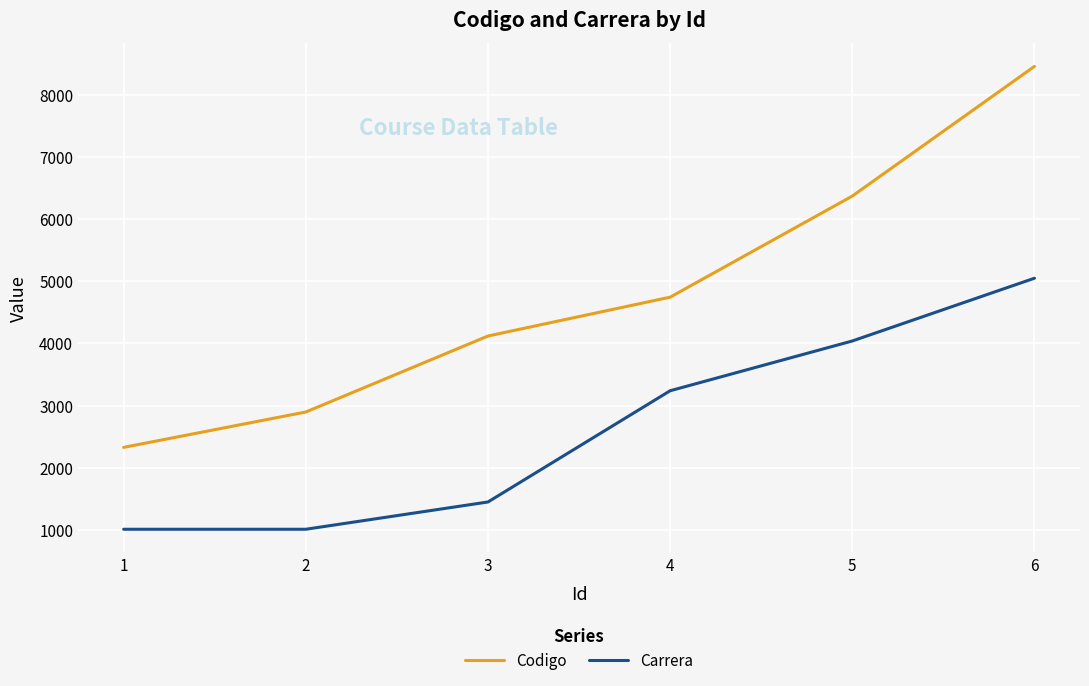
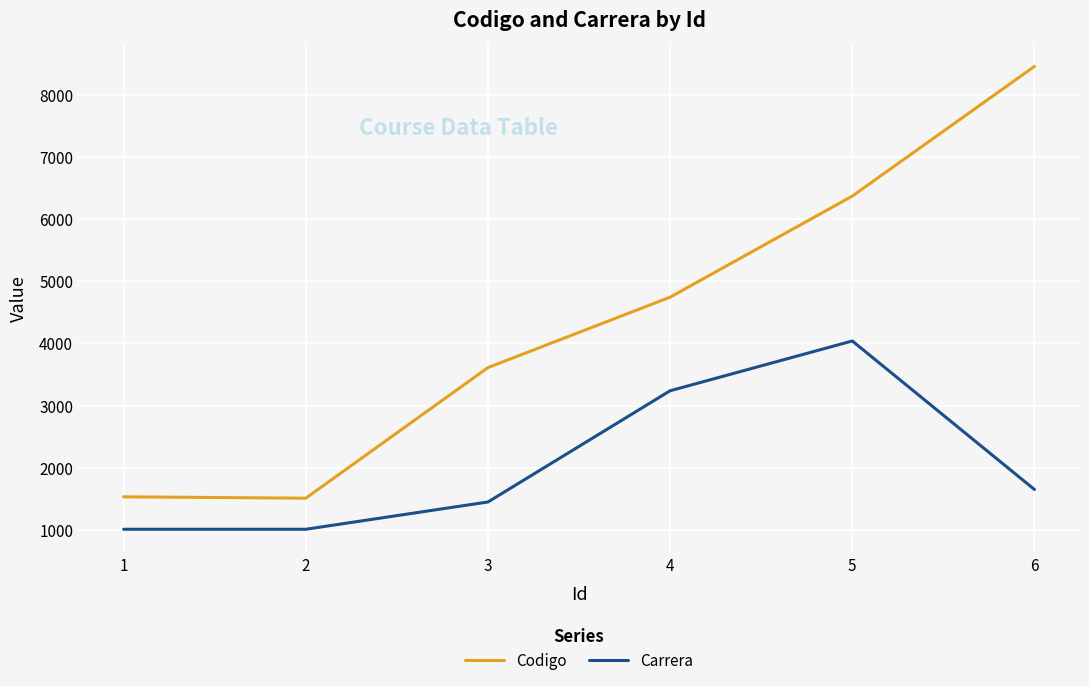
Codigo, 1: 2300 -> 1500
Codigo, 2: 2900 -> 1500
Codigo, 3: 4100 -> 3600
Carrera, 6: 5100 -> 1700
